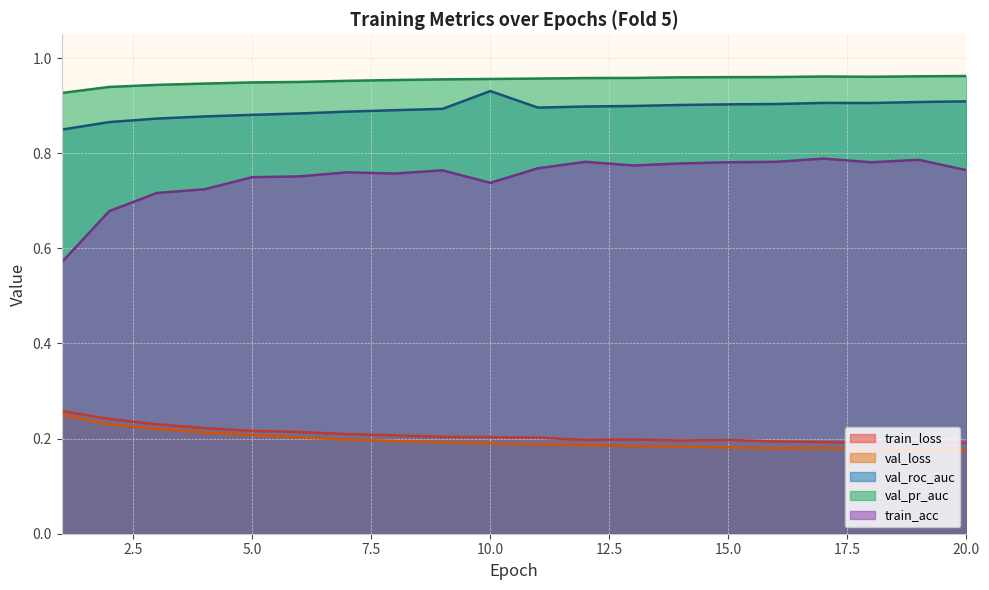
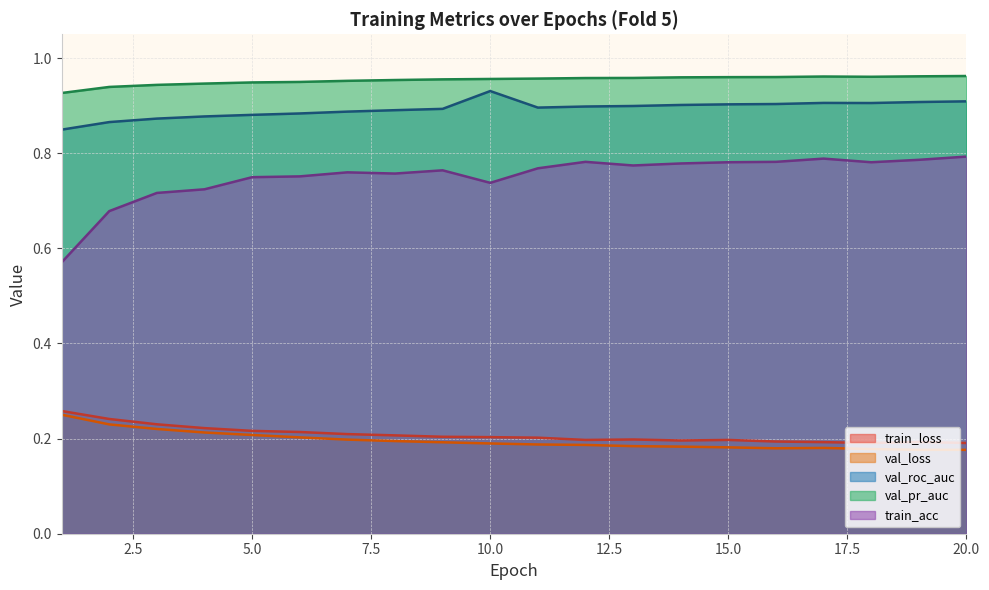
train_acc, 20.0: 0.76 -> 0.79
